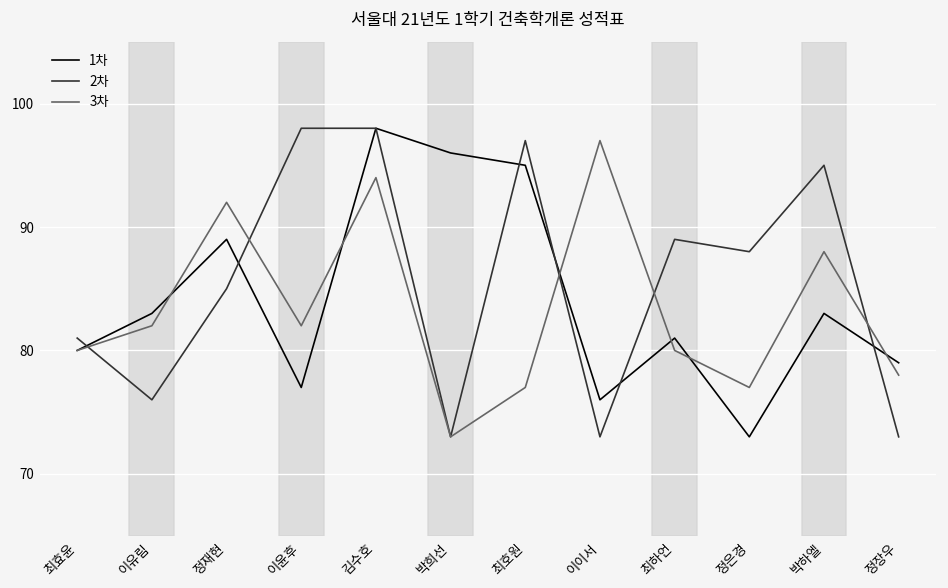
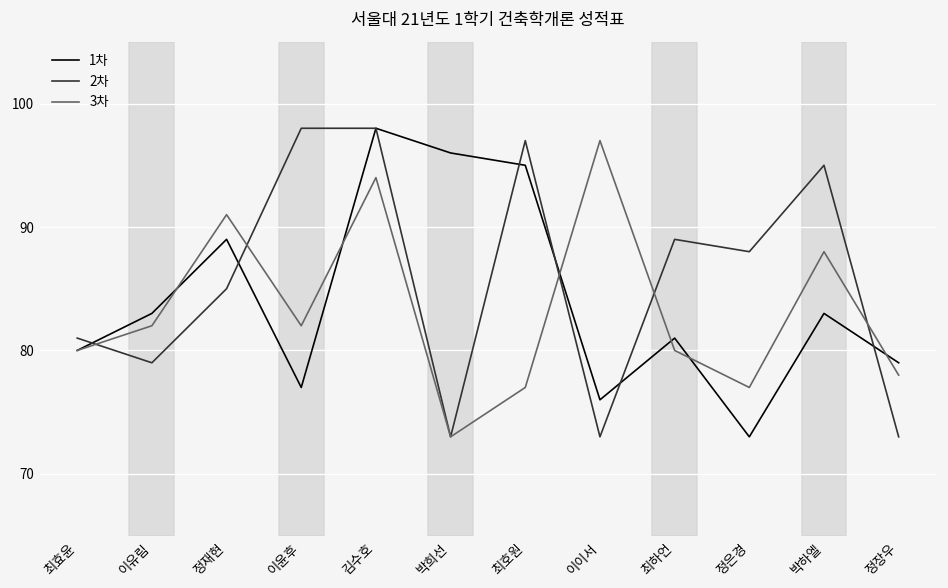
2차, 이유림: 76 -> 79
3차, 정재현: 92 -> 91
